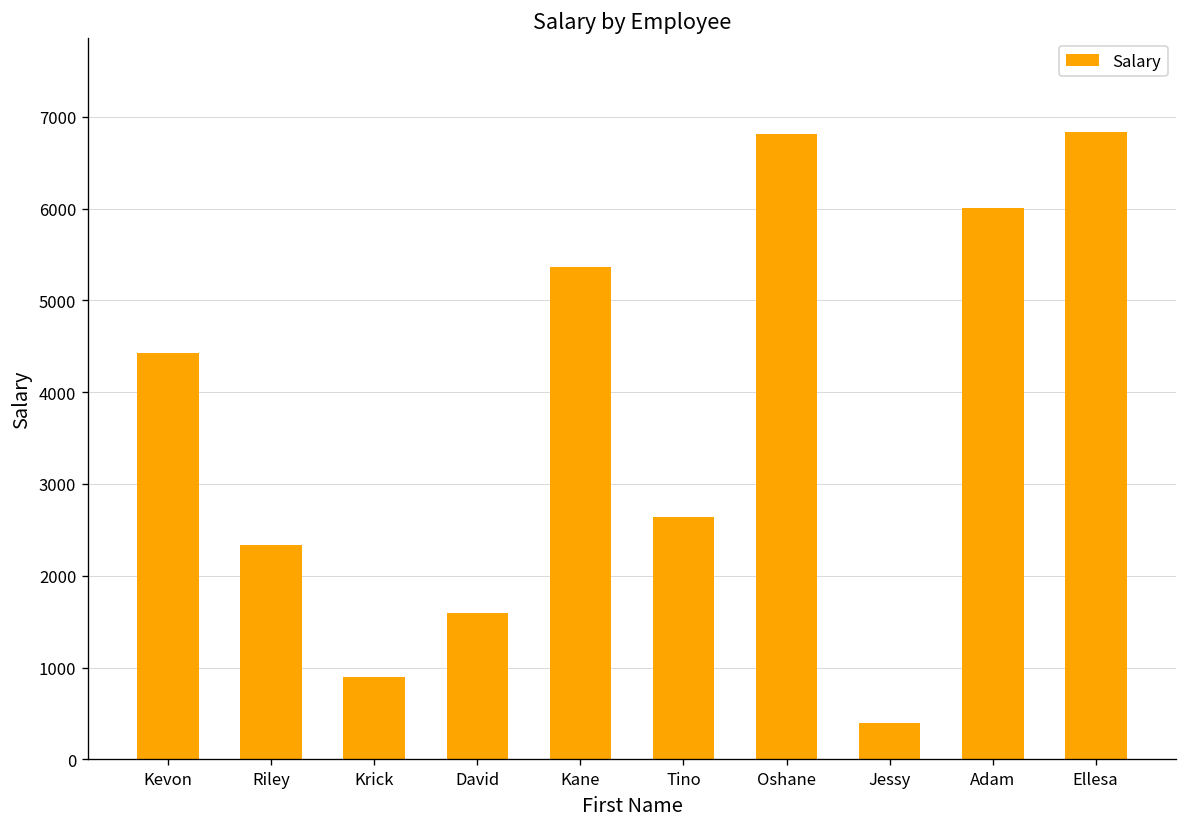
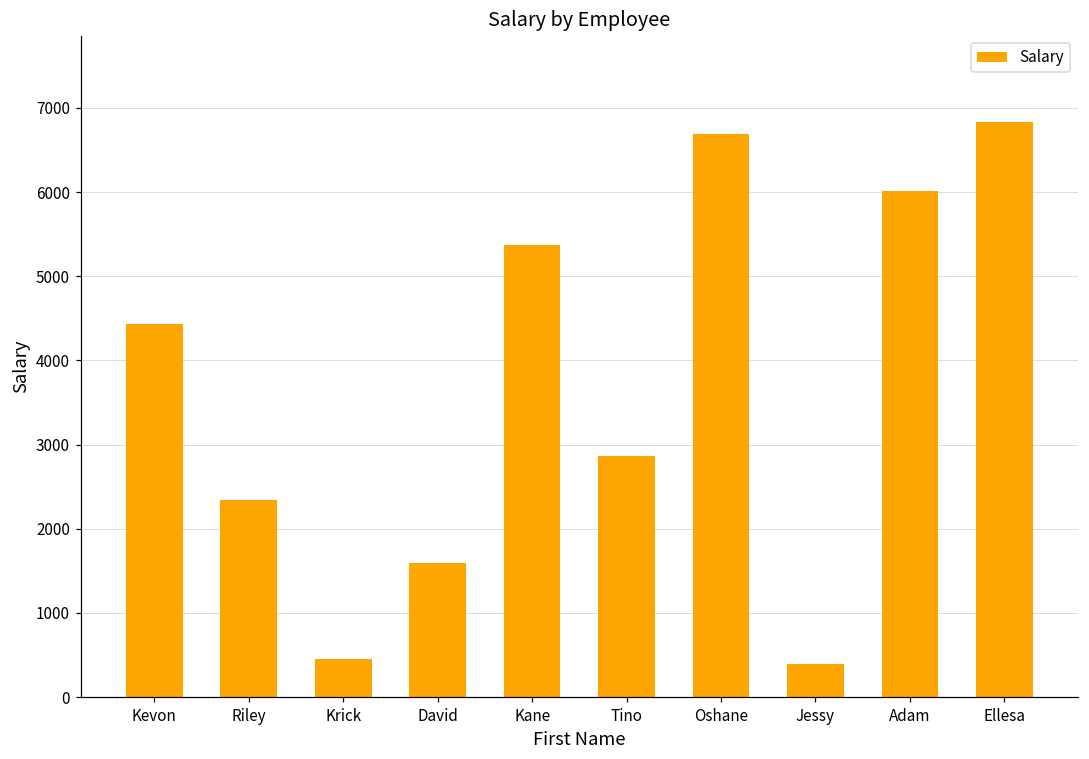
Krick: 900 -> 500
Tino: 2600 -> 2900
Oshane: 6800 -> 6700
